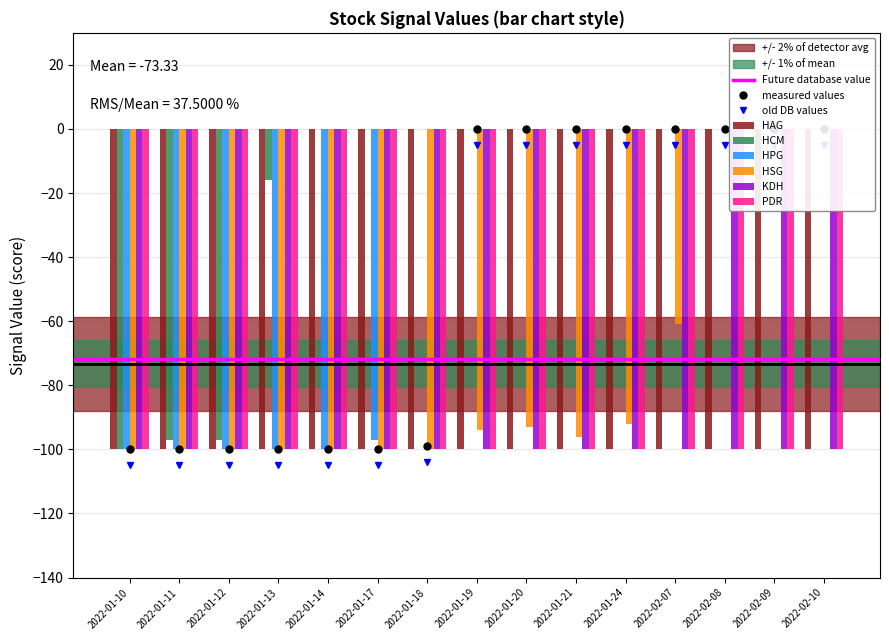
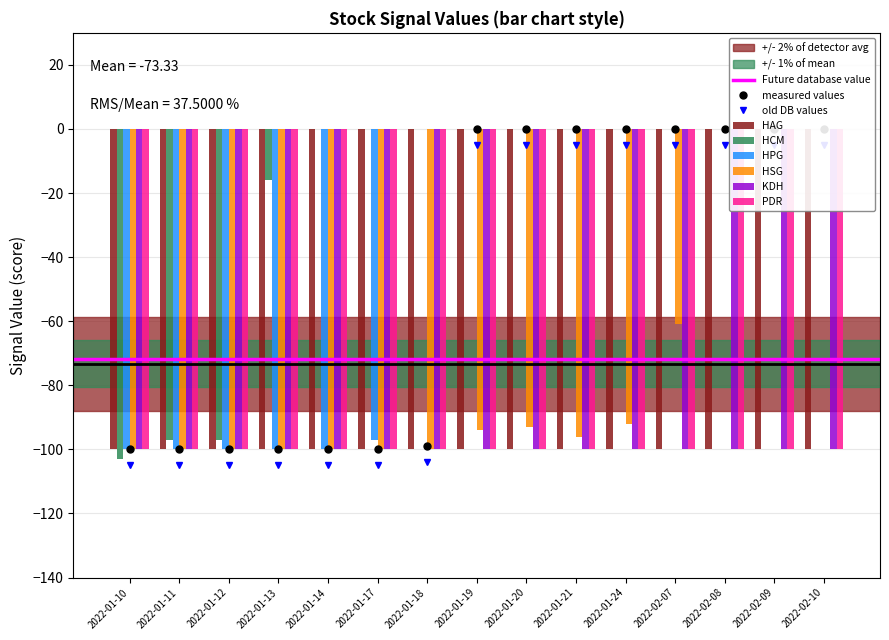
HCM, 2022-01-10: -100 -> -103
